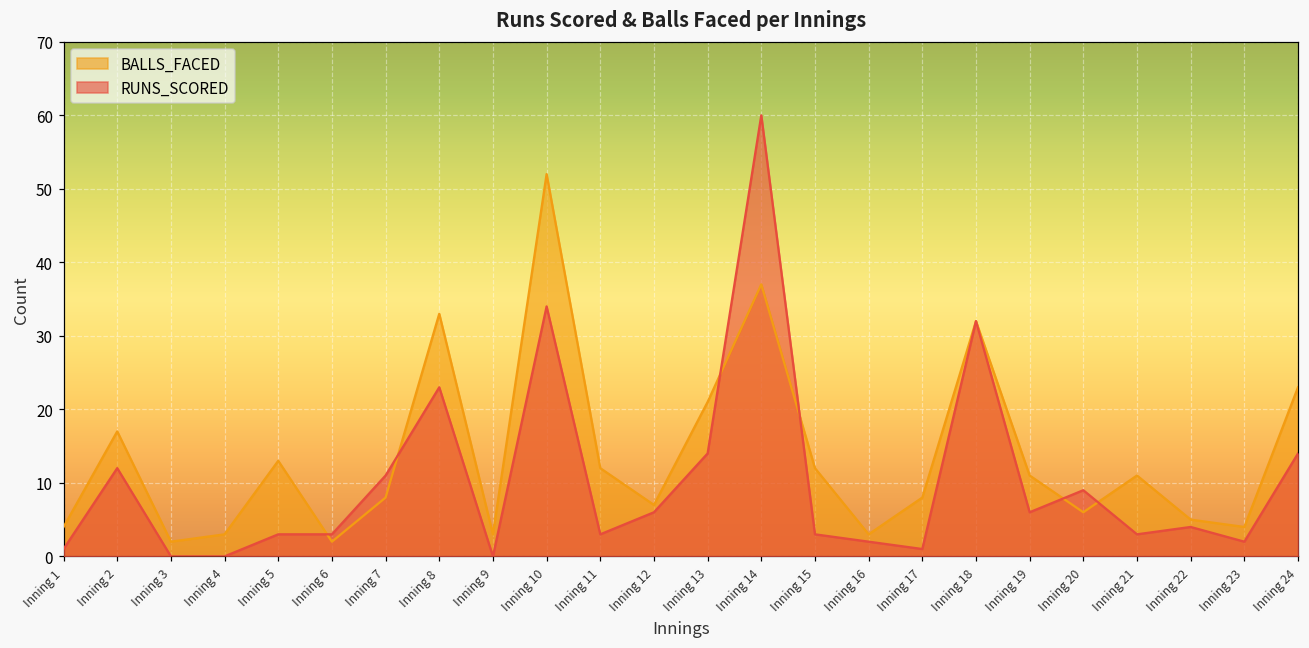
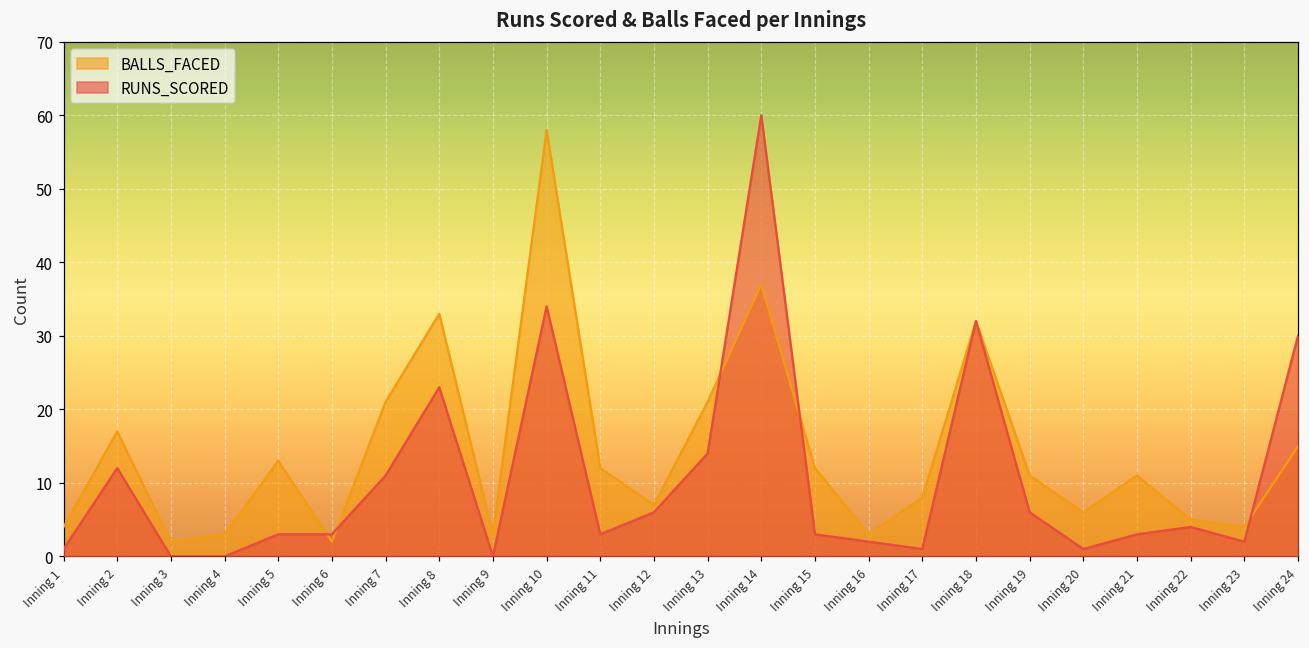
BALLS_FACED, Inning 7: 8 -> 21
BALLS_FACED, Inning 10: 52 -> 58
RUNS_SCORED, Inning 20: 9 -> 1
BALLS_FACED, Inning 24: 23 -> 15
RUNS_SCORED, Inning 24: 14 -> 30
